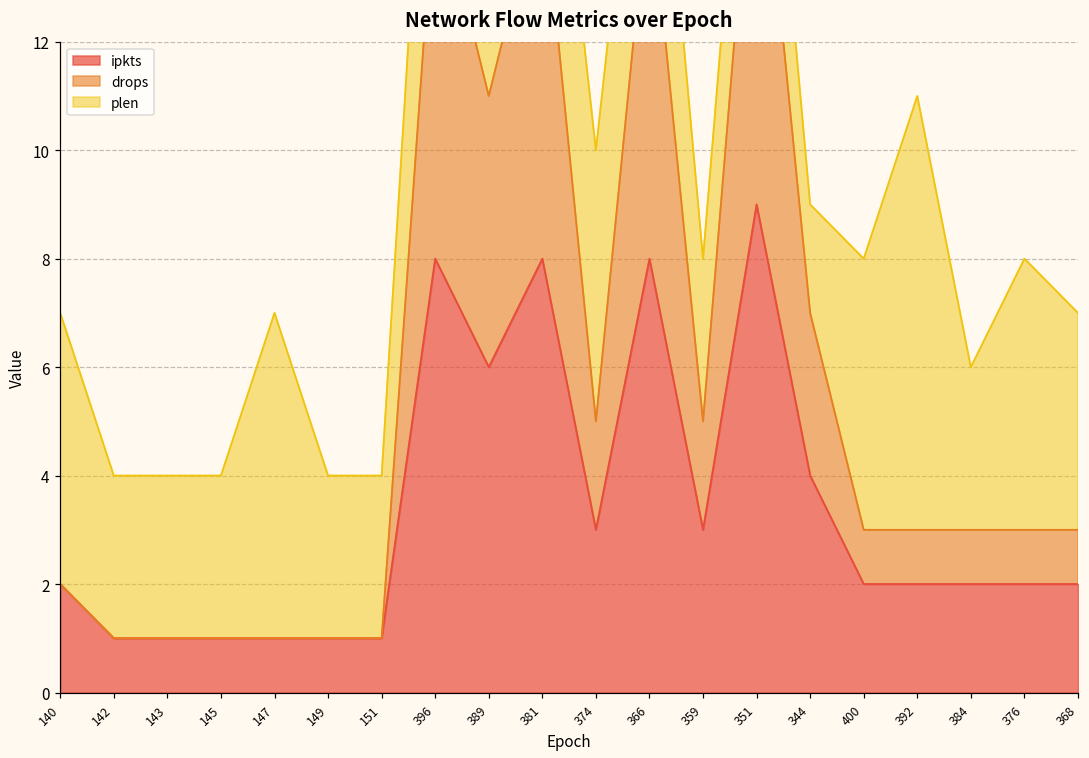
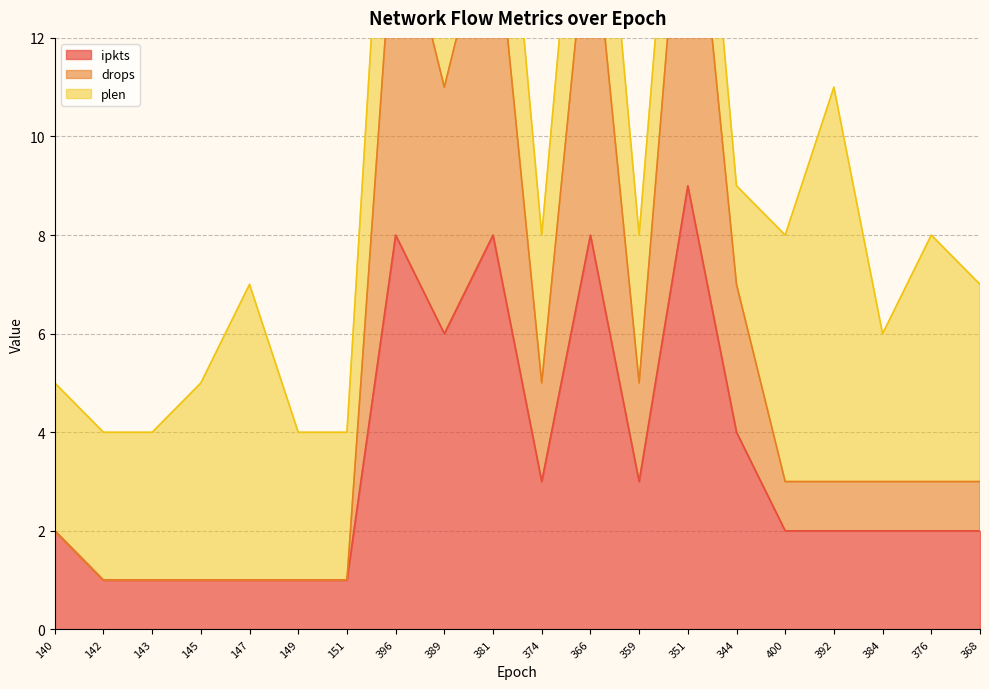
plen, 140: 5 -> 3
plen, 145: 3 -> 4
plen, 374: 5 -> 3
